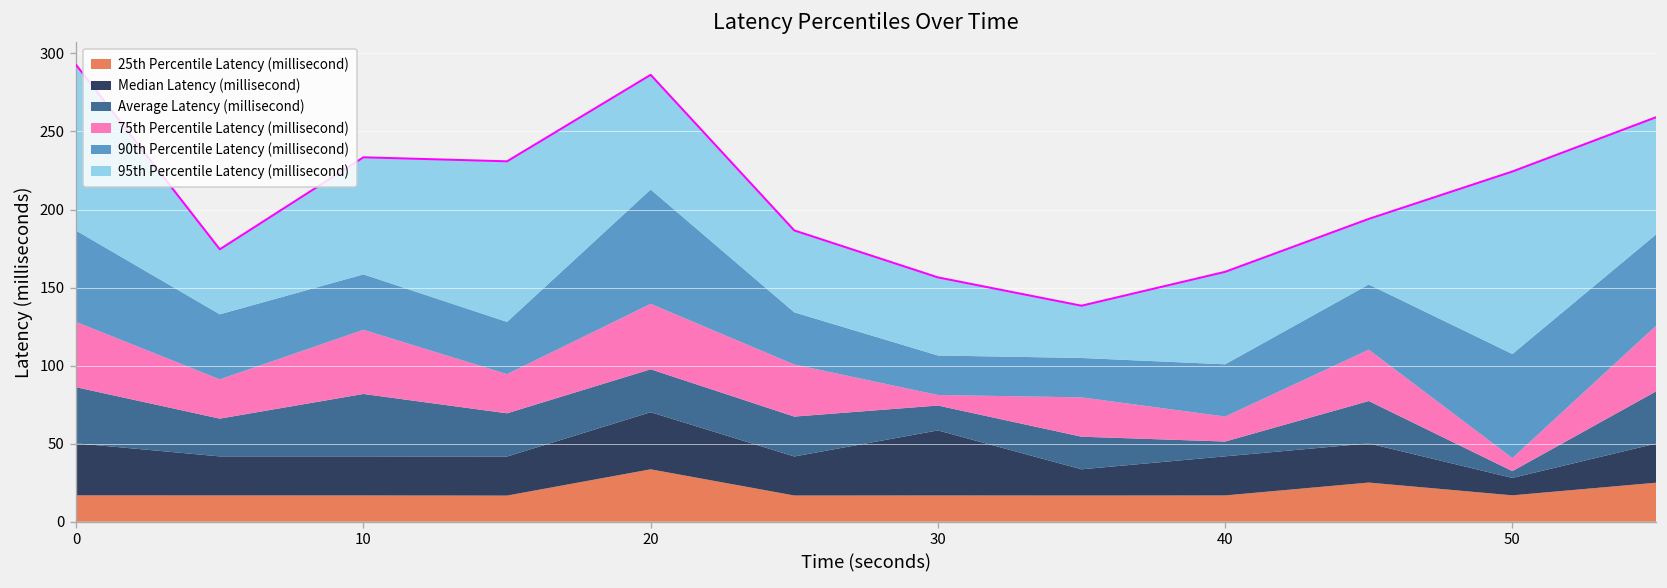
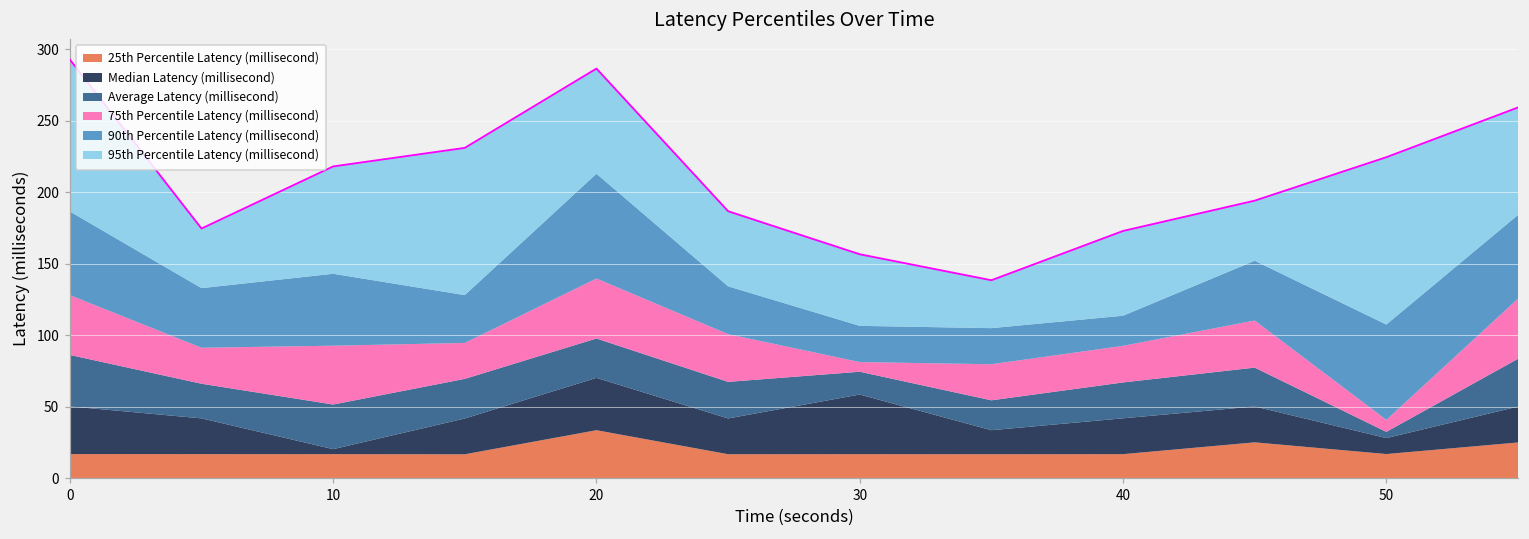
Median Latency (millisecond), 10: 25 -> 3
Average Latency (millisecond), 10: 40 -> 31
90th Percentile Latency (millisecond), 10: 35 -> 50
Average Latency (millisecond), 40: 9 -> 25
75th Percentile Latency (millisecond), 40: 16 -> 26
90th Percentile Latency (millisecond), 40: 33 -> 21
